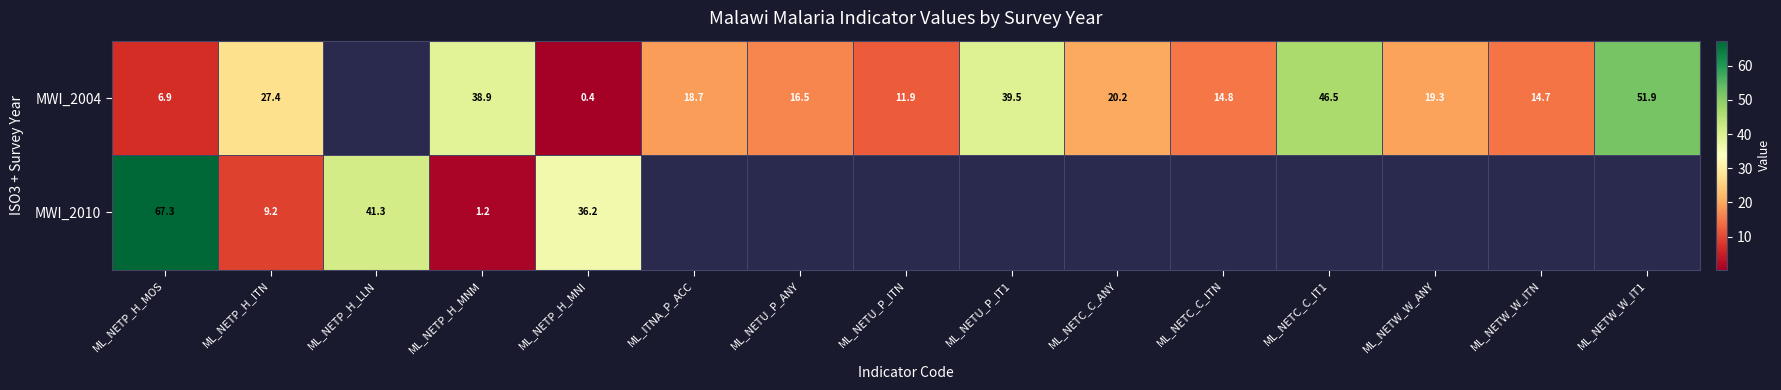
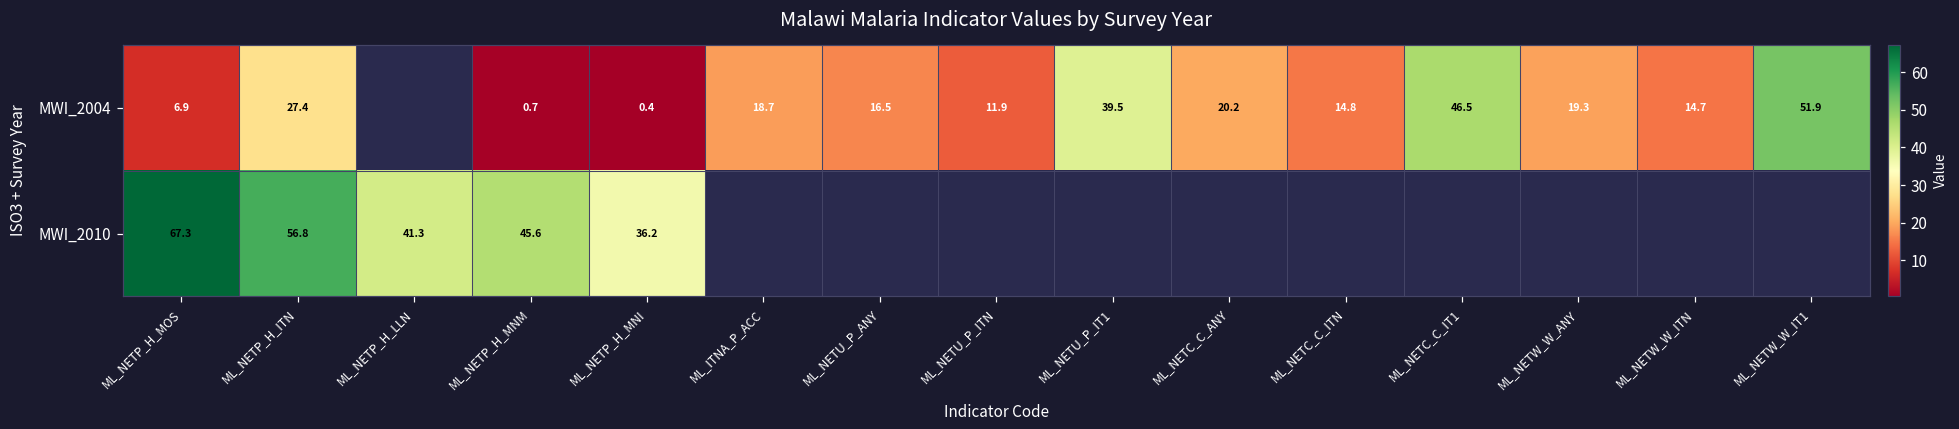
MWI_2004, ML_NETP_H_MNM: 38.9 -> 0.7
MWI_2010, ML_NETP_H_ITN: 9.2 -> 56.8
MWI_2010, ML_NETP_H_MNM: 1.2 -> 45.6
